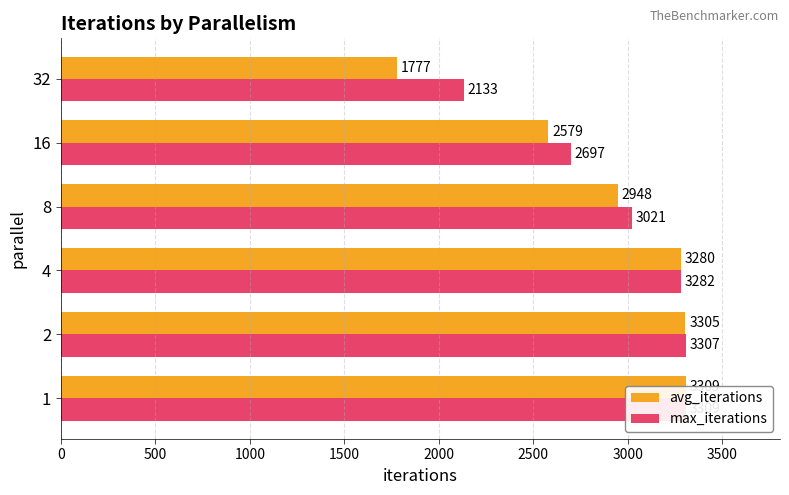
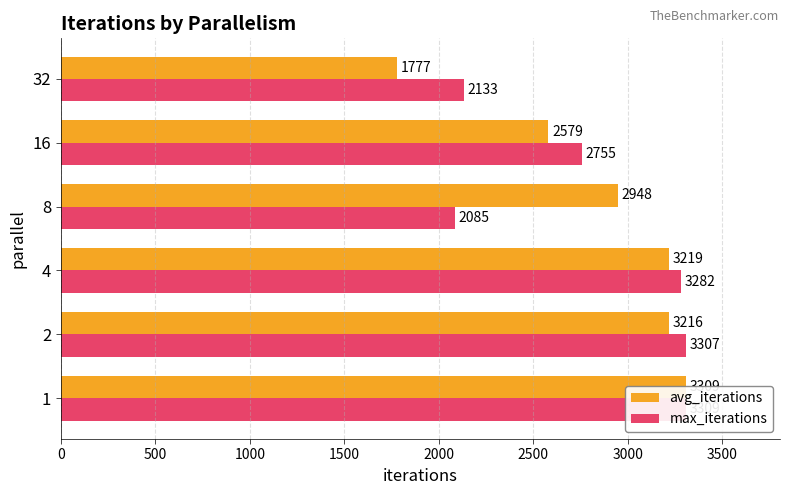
max_iterations, 16: 2697 -> 2755
max_iterations, 8: 3021 -> 2085
avg_iterations, 4: 3280 -> 3219
avg_iterations, 2: 3305 -> 3216
